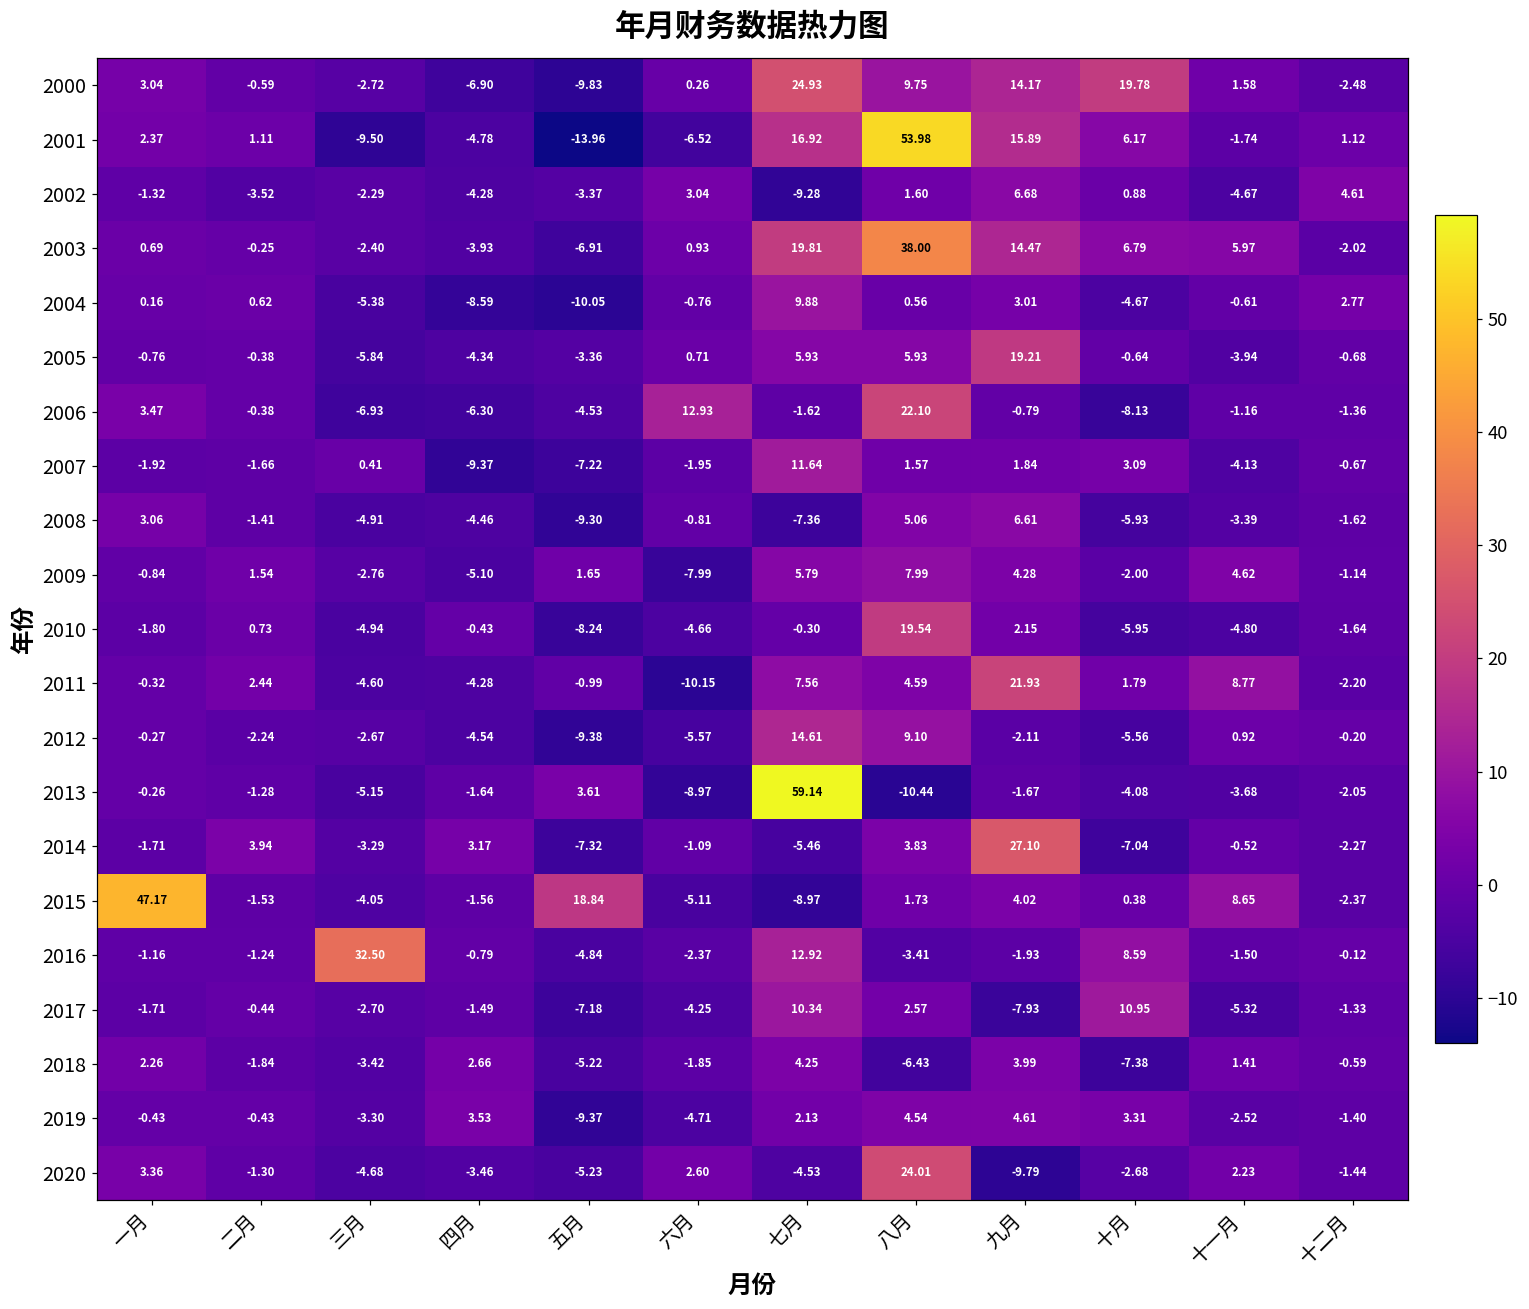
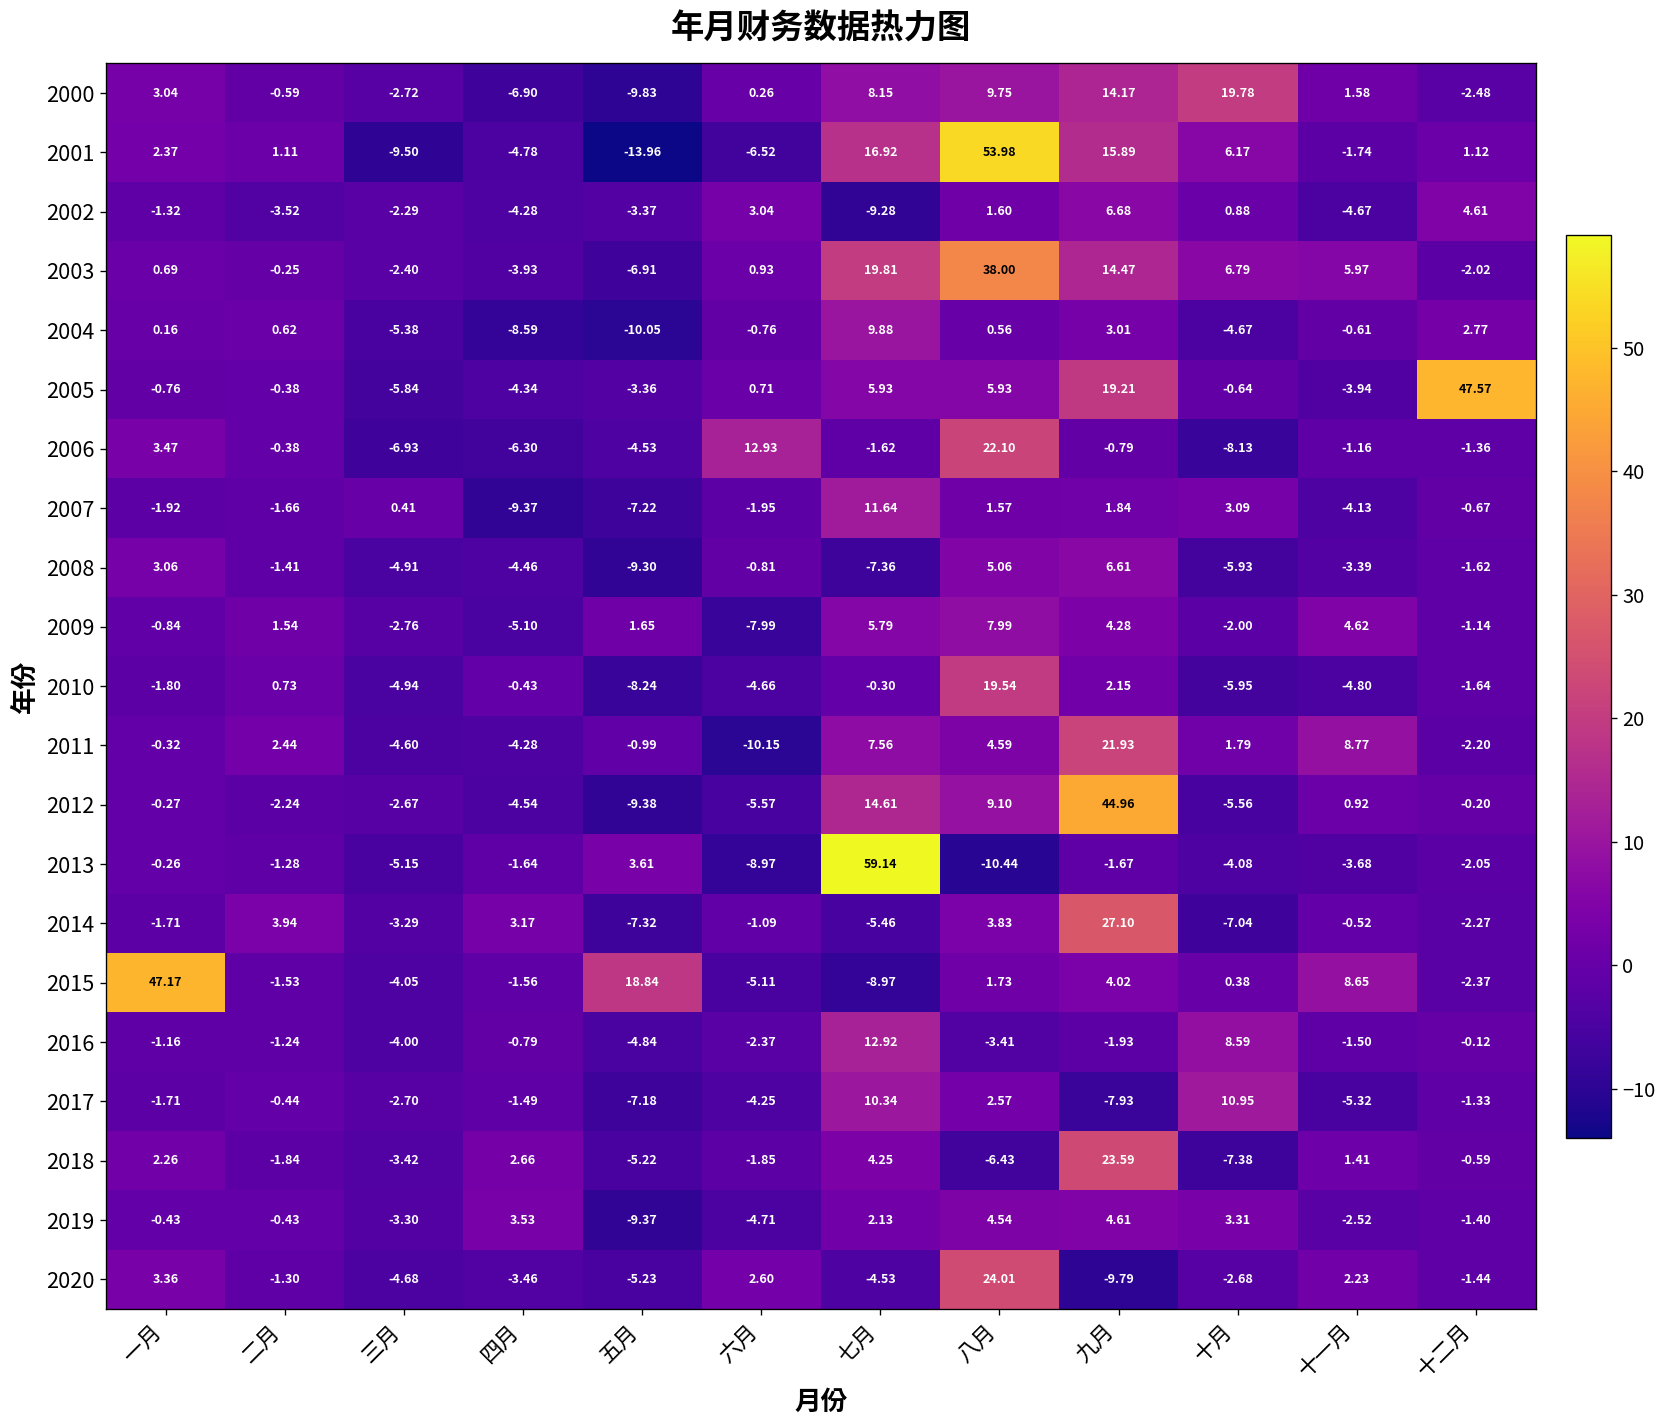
2000, 七月: 24.93 -> 8.15
2005, 十二月: -0.68 -> 47.57
2012, 九月: -2.11 -> 44.96
2016, 三月: 32.50 -> -4.00
2018, 九月: 3.99 -> 23.59
